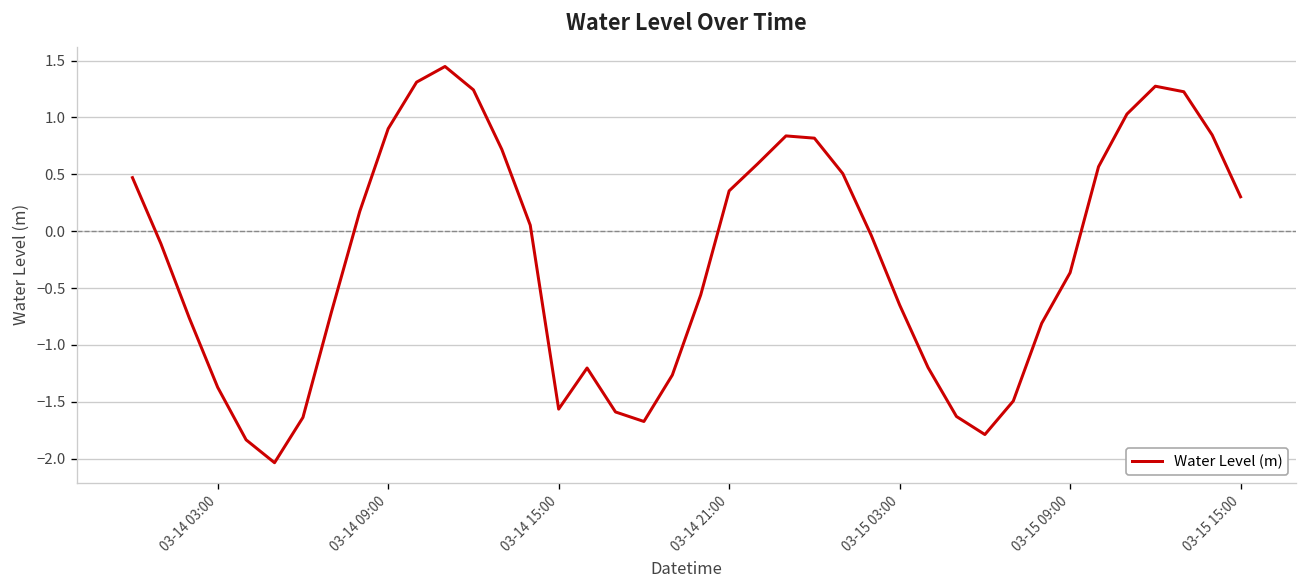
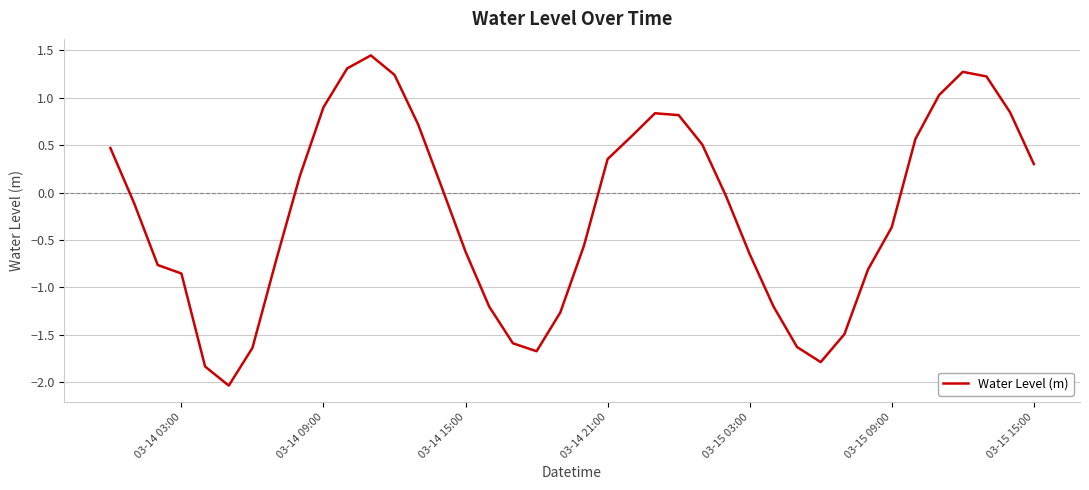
03-14 03:00: -1.4 -> -0.9
03-14 15:00: -1.6 -> -0.6
